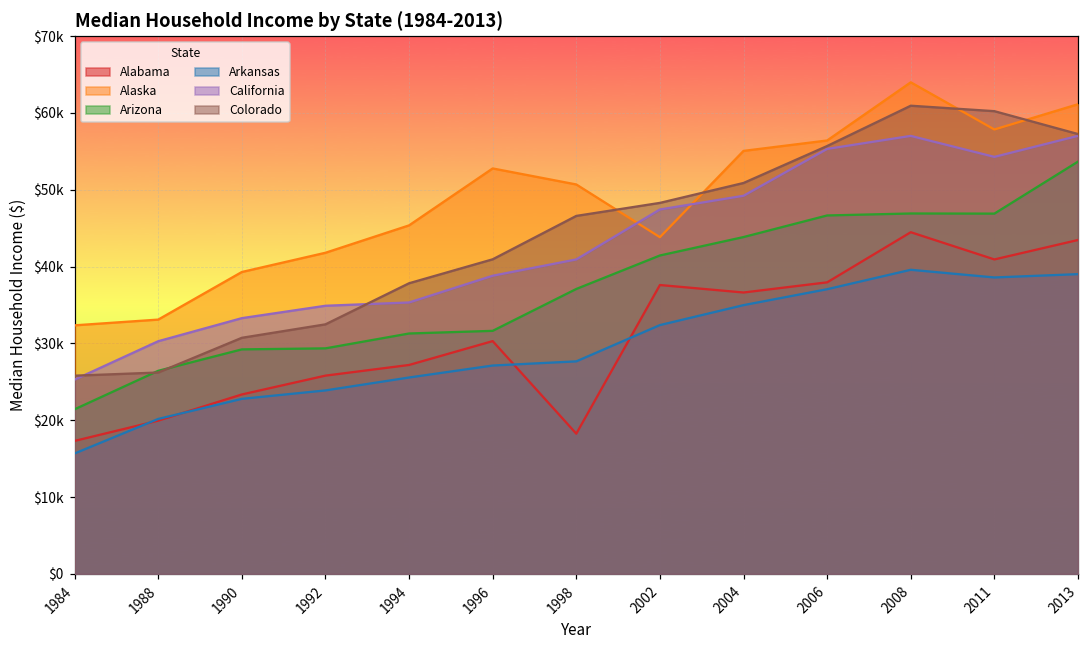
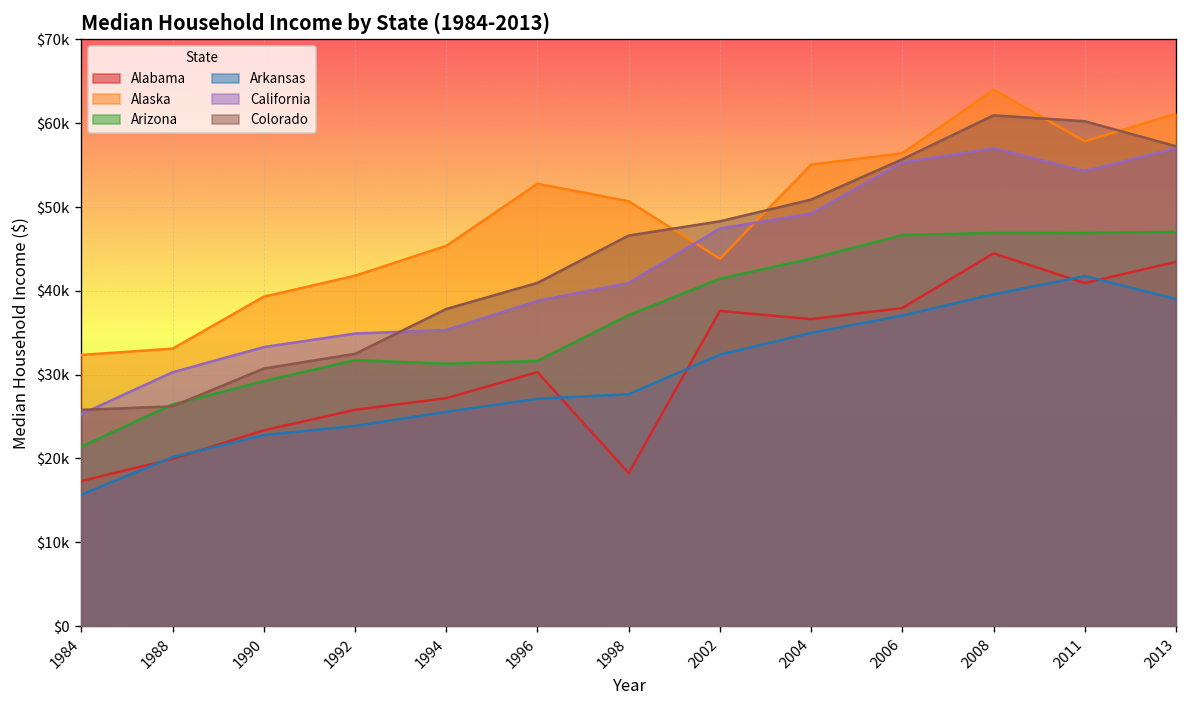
Arizona, 1992: $29000 -> $32000
Arkansas, 2011: $39000 -> $42000
Arizona, 2013: $54000 -> $47000
